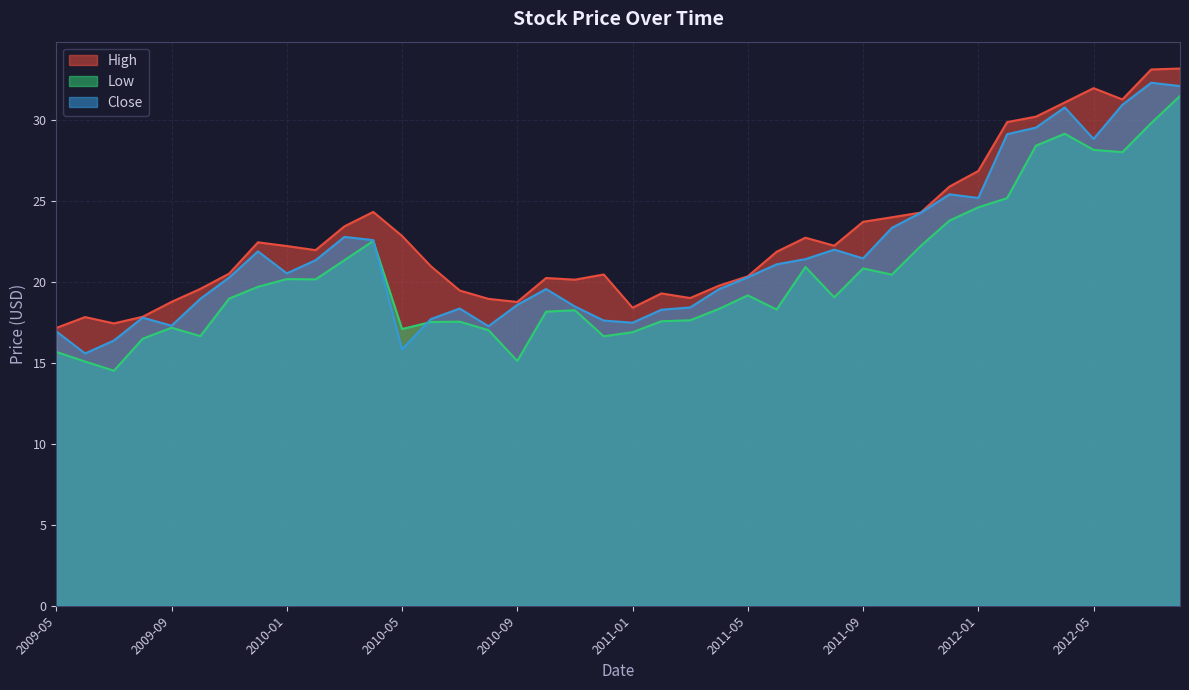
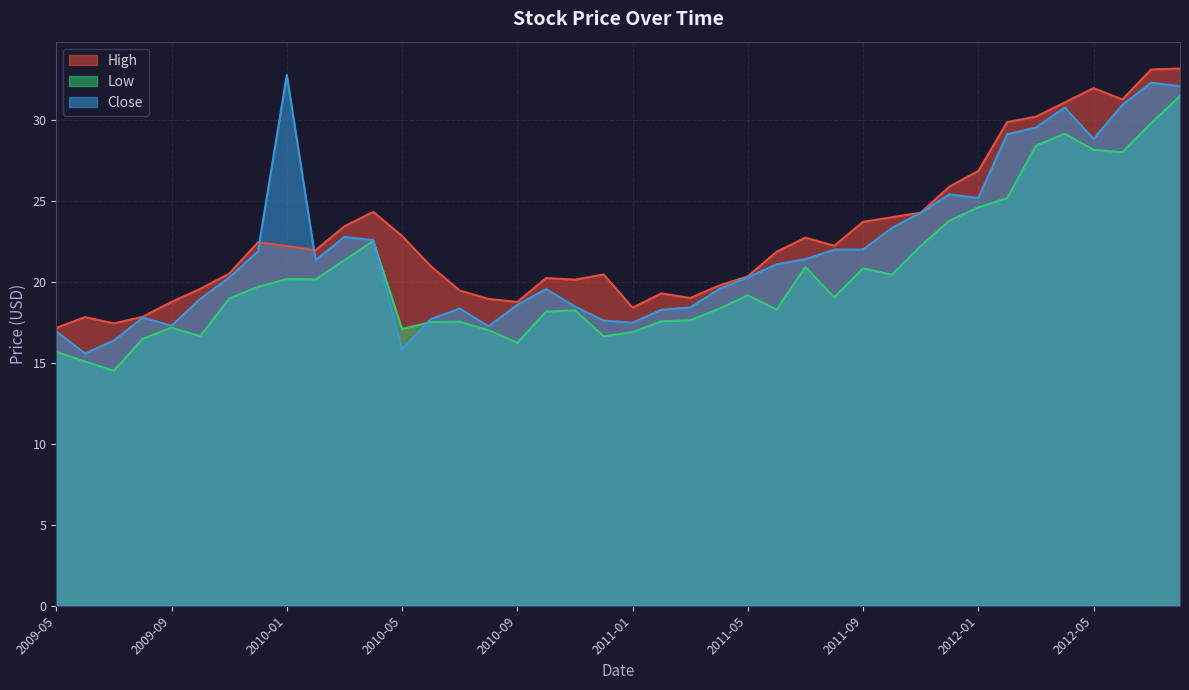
Close, 2010-01: 20.5 -> 32.7
Low, 2010-09: 15.1 -> 16.2
Close, 2011-09: 21.4 -> 22.0
